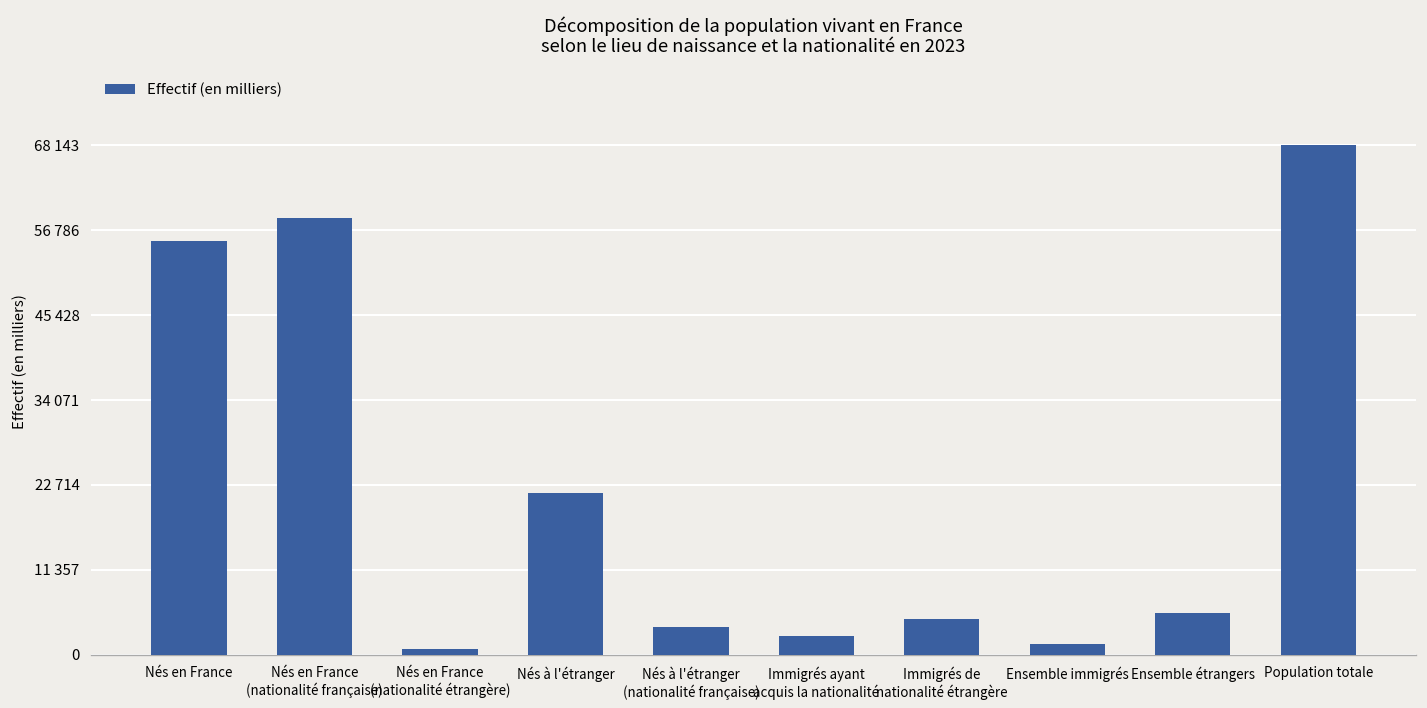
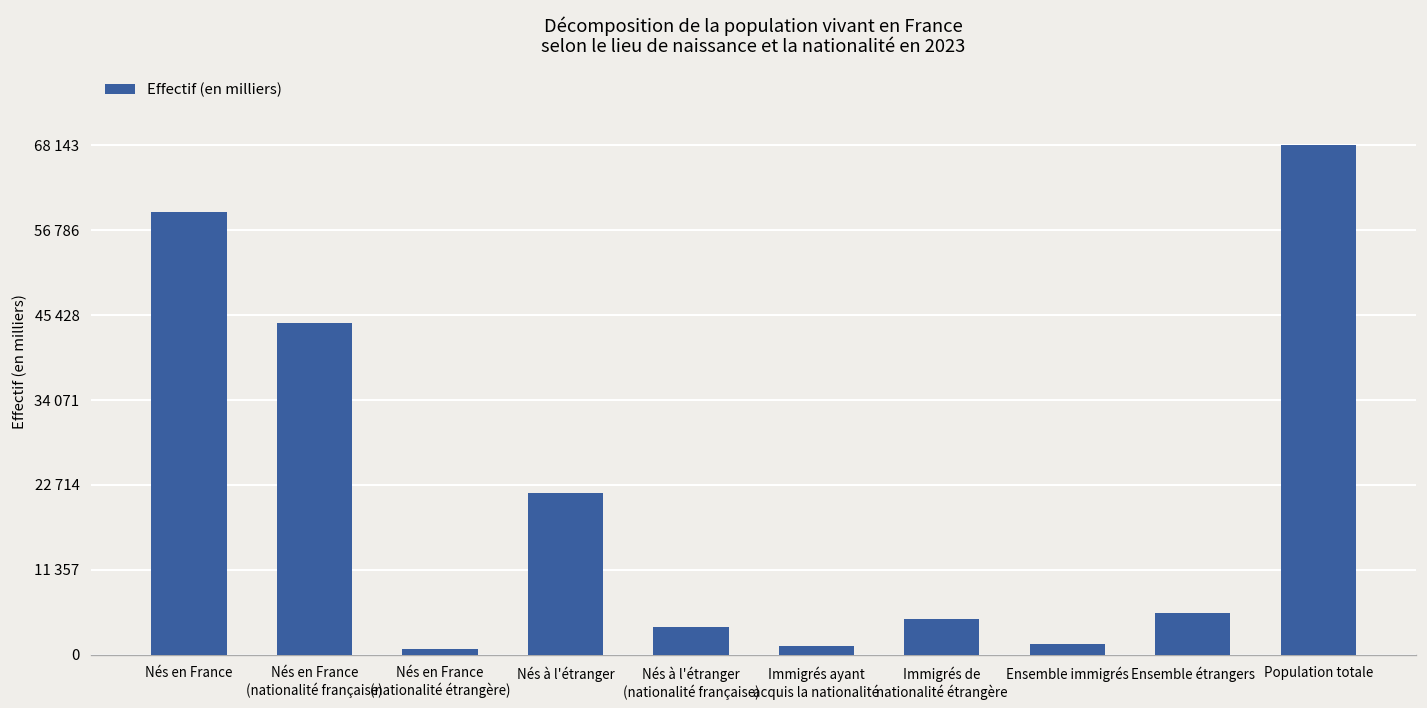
Nés en France: 55000 -> 59000
Nés en France (nationalité française): 58000 -> 44000
Immigrés ayant acquis la nationalité: 2000 -> 1000
